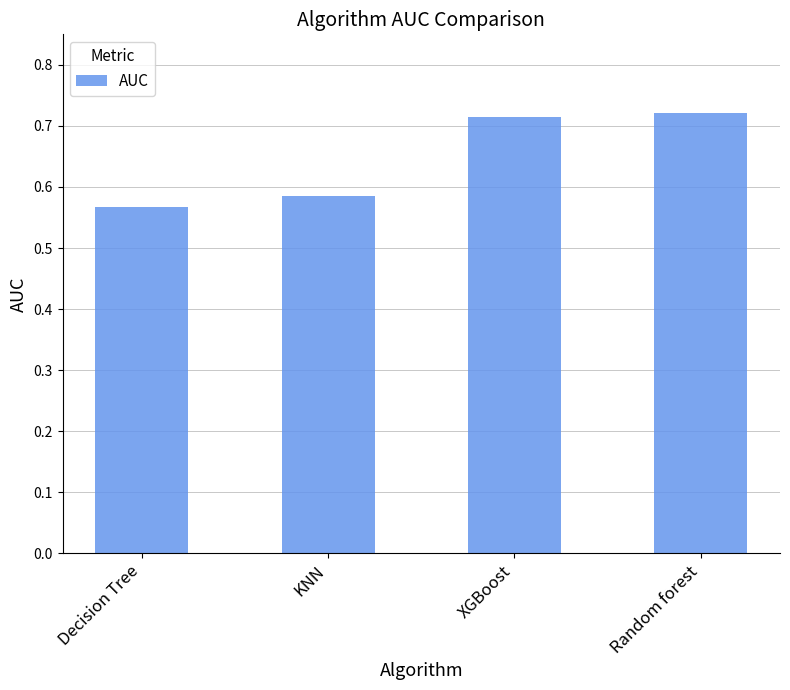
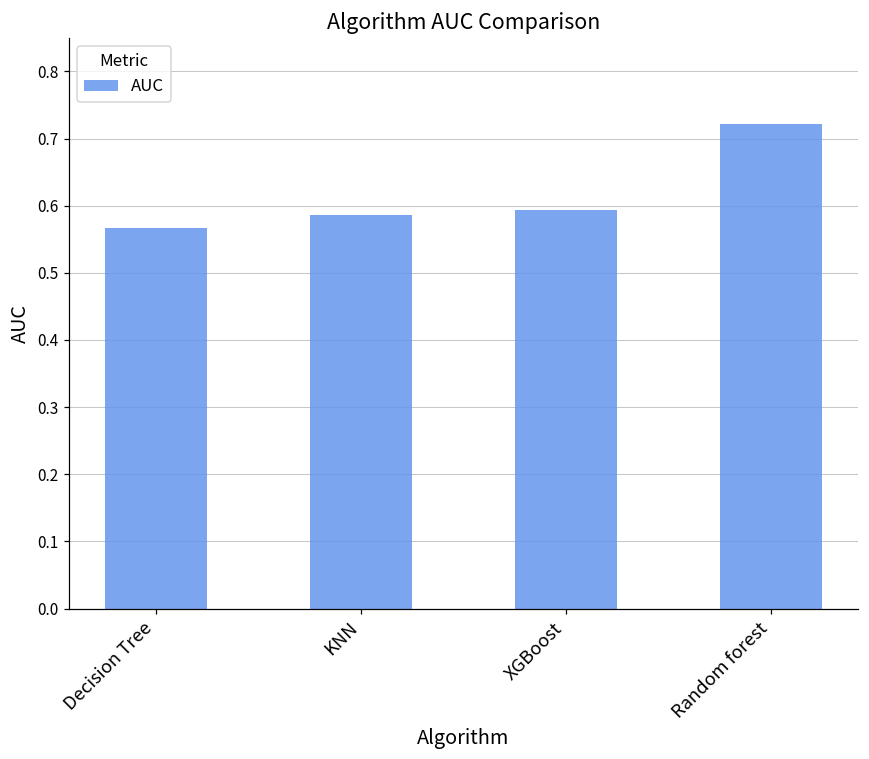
XGBoost: 0.71 -> 0.59
